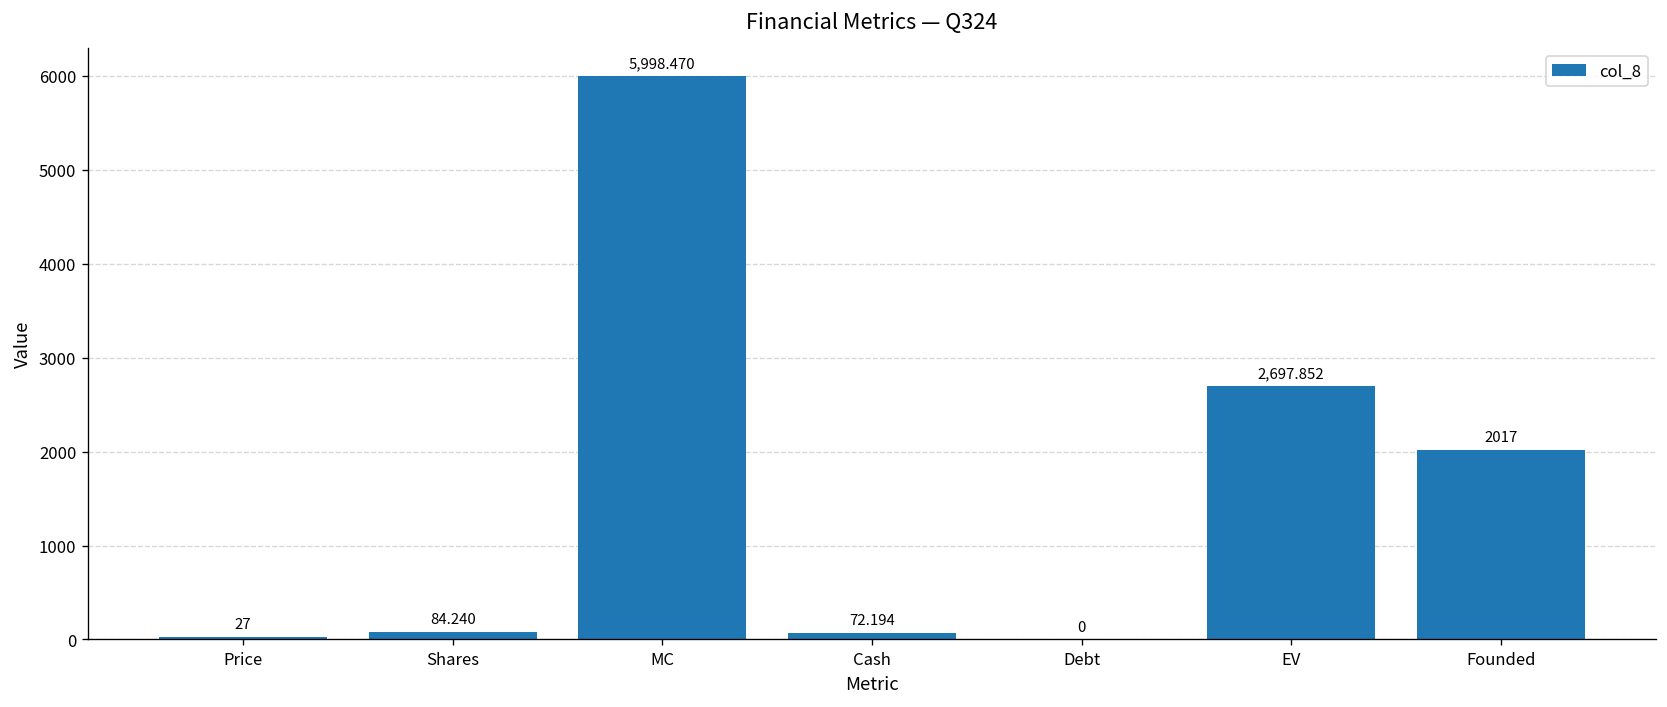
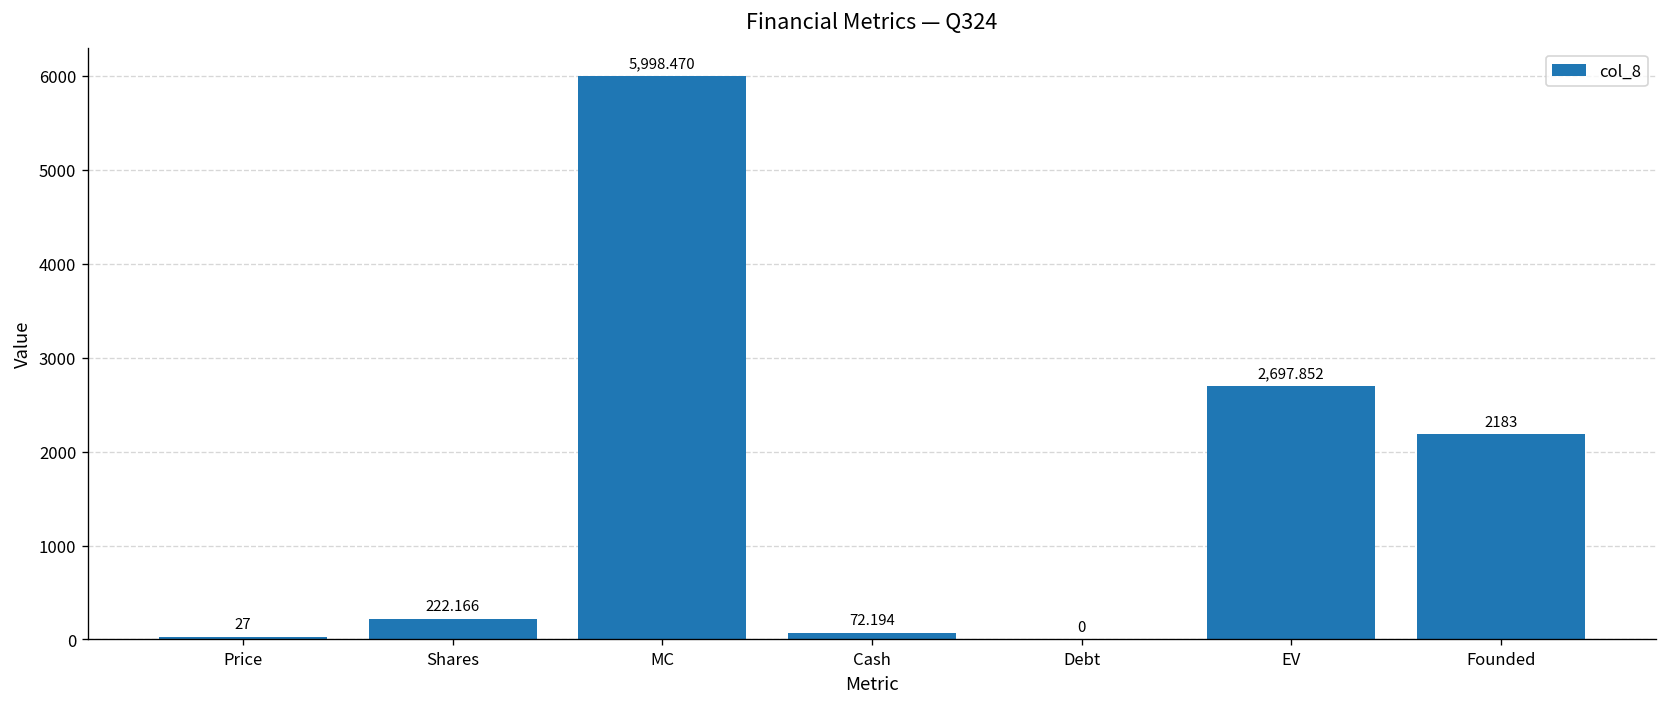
Shares: 84.240 -> 222.166
Founded: 2017 -> 2183
